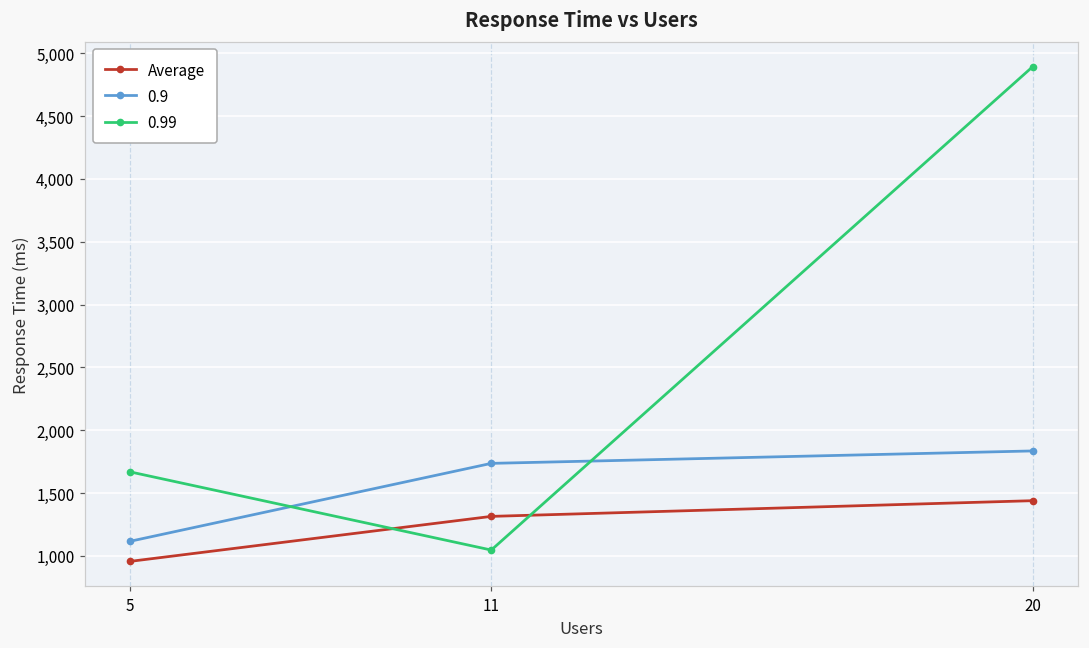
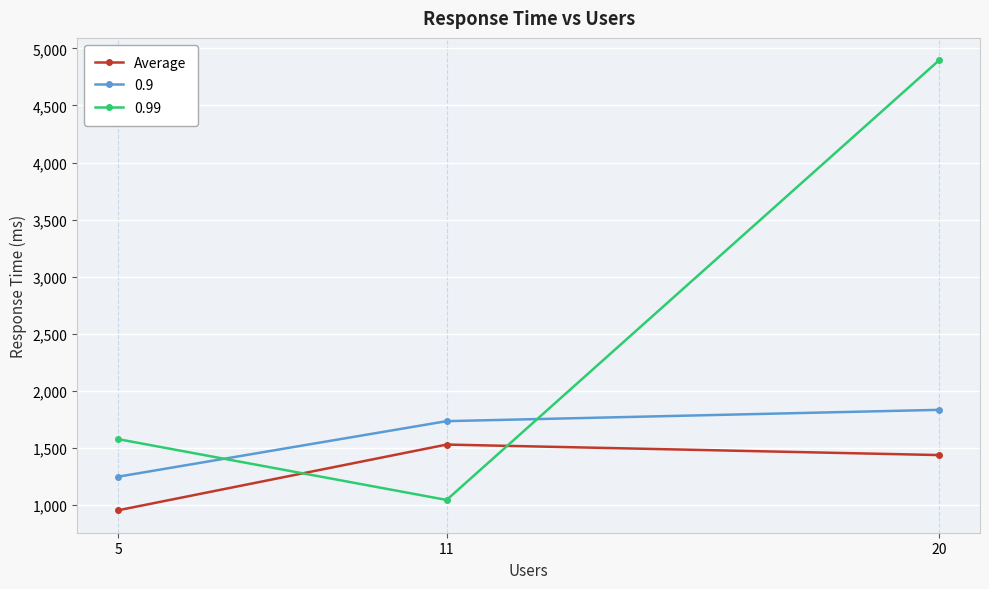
0.9, 5: 1,120 -> 1,250
0.99, 5: 1,670 -> 1,580
Average, 11: 1,310 -> 1,530
